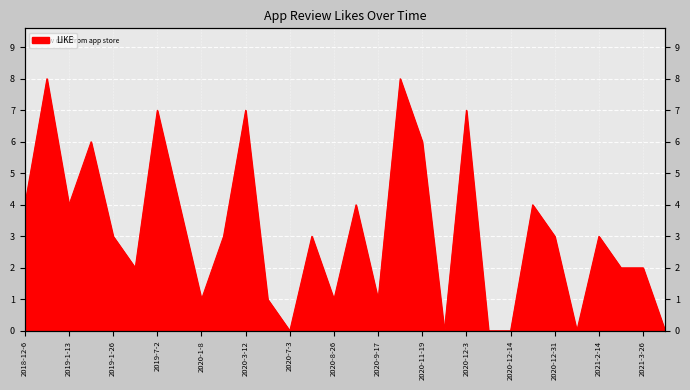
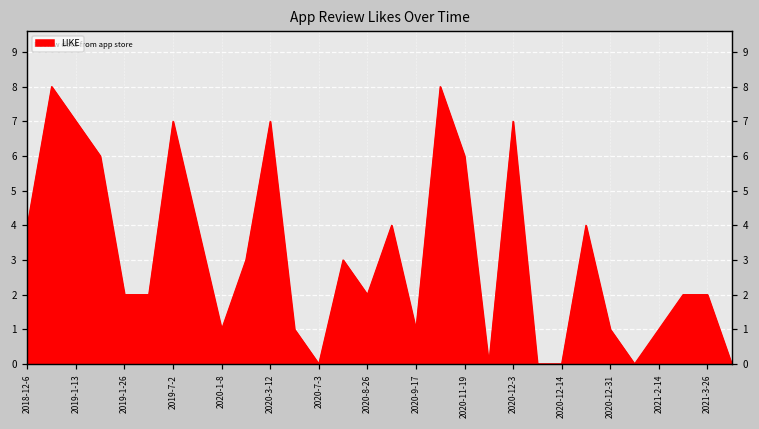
2019-1-13: 4 -> 7
2019-1-26: 3 -> 2
2020-8-26: 1 -> 2
2020-12-31: 3 -> 1
2021-2-14: 3 -> 1
